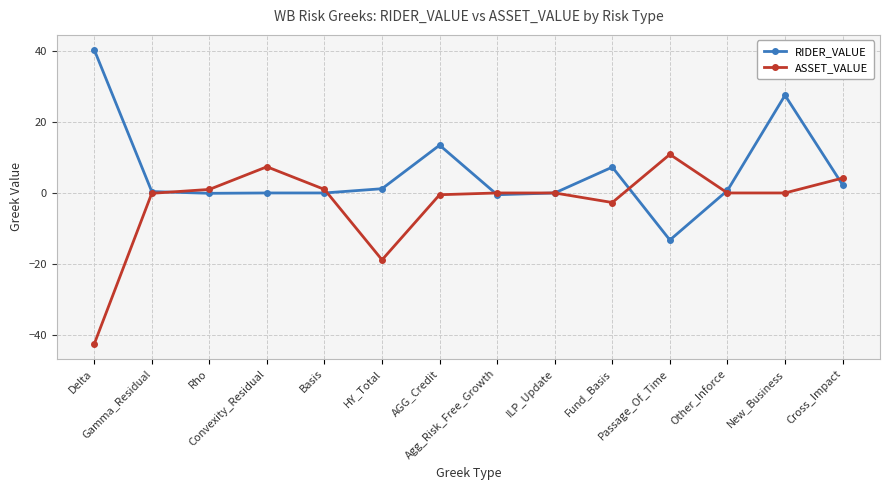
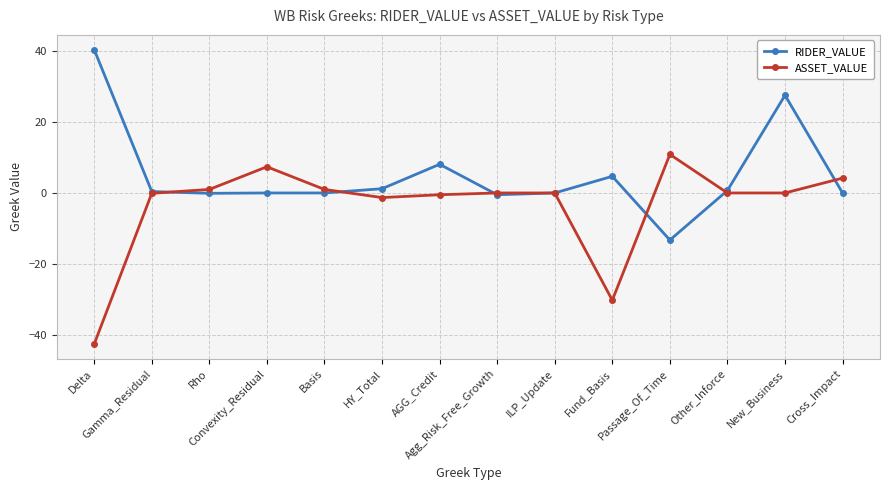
ASSET_VALUE, HY_Total: -19 -> -1
RIDER_VALUE, AGG_Credit: 14 -> 8
RIDER_VALUE, Fund_Basis: 7 -> 5
ASSET_VALUE, Fund_Basis: -3 -> -30
RIDER_VALUE, Cross_Impact: 2 -> 0
